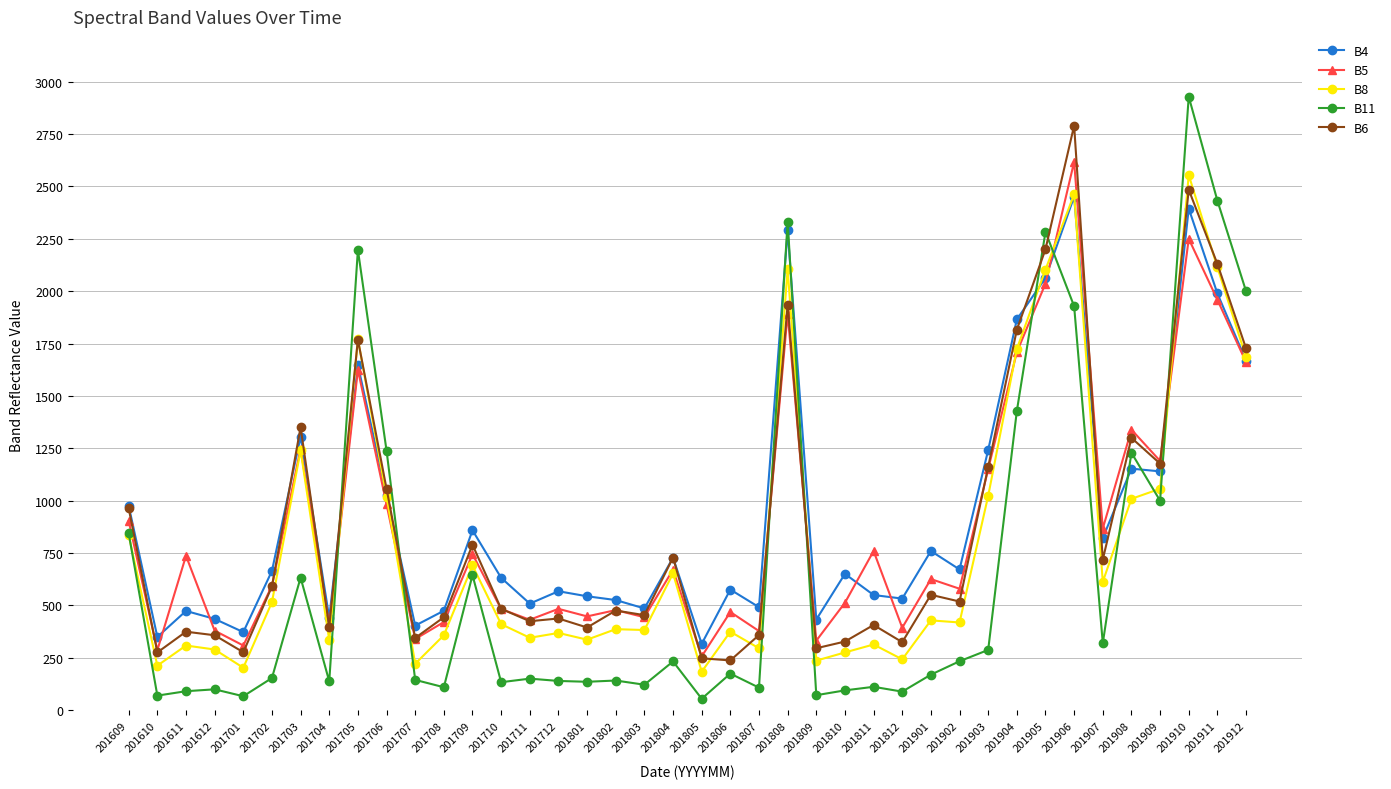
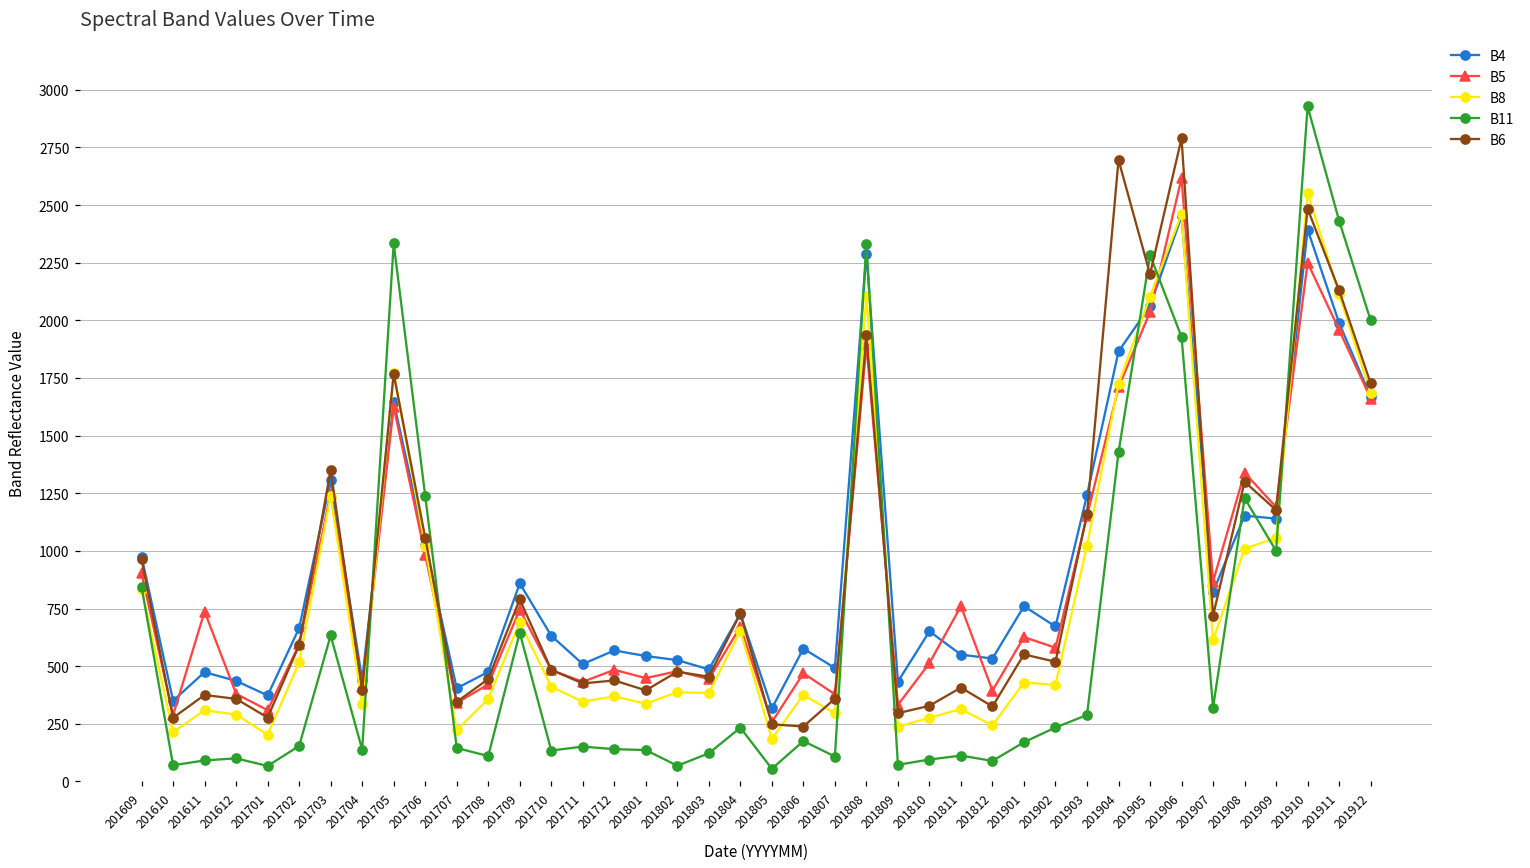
B11, 201705: 2200 -> 2330
B11, 201802: 140 -> 70
B6, 201904: 1820 -> 2700
